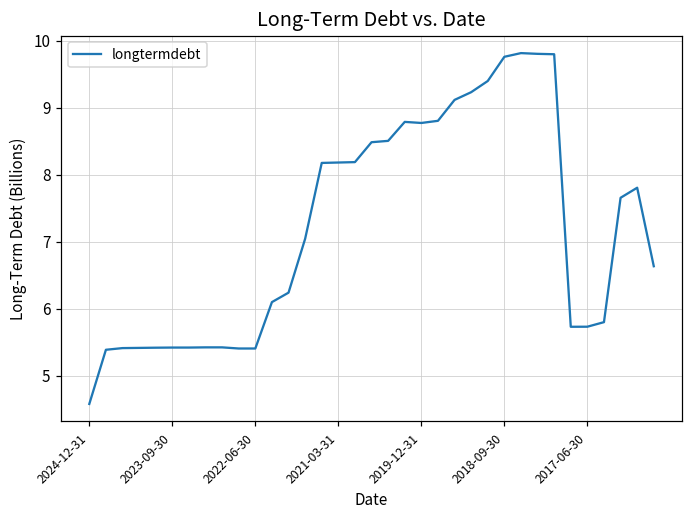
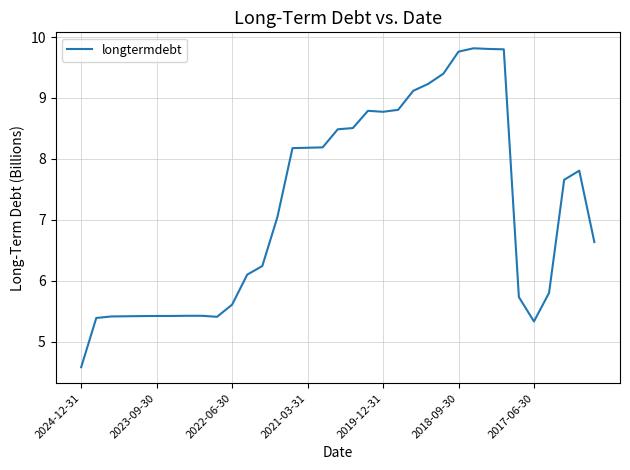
2022-06-30: 5.4 -> 5.6
2017-06-30: 5.7 -> 5.3
